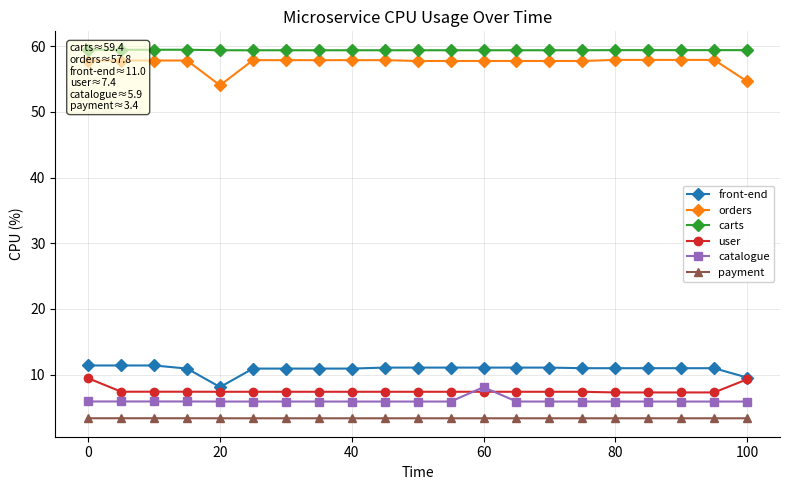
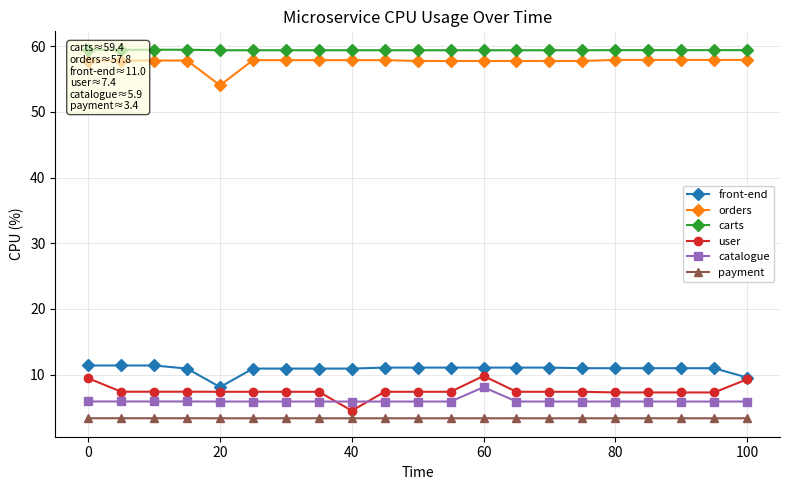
user, 40: 7 -> 5
user, 60: 7 -> 10
orders, 100: 55 -> 58
